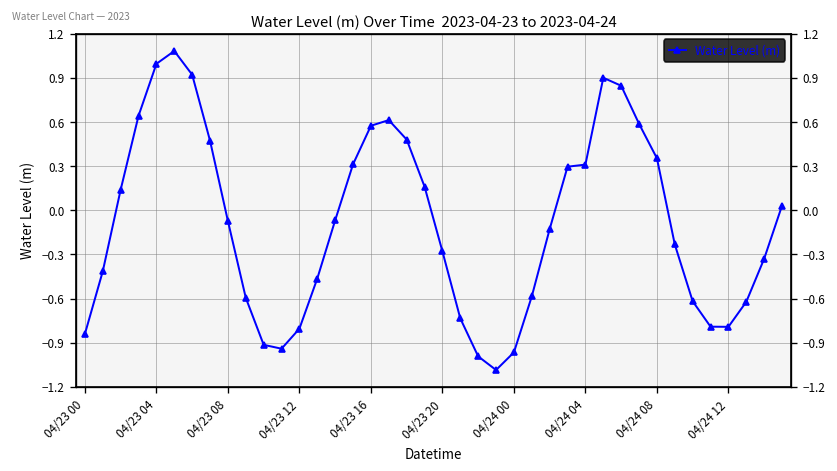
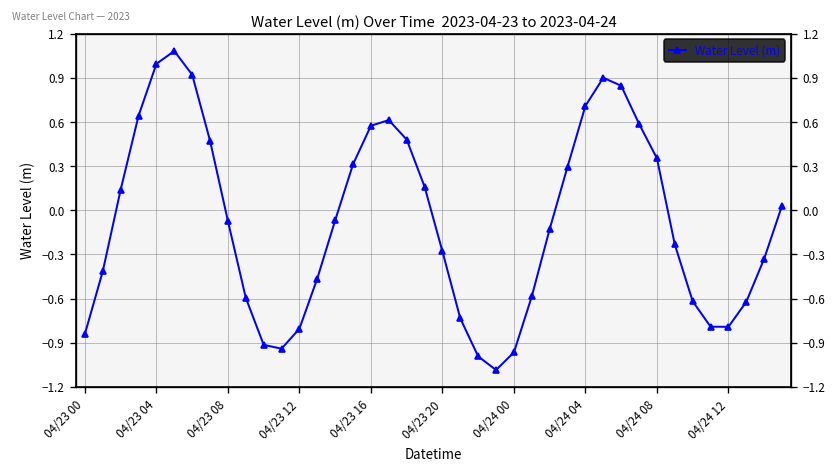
04/24 04: 0.31 -> 0.71
